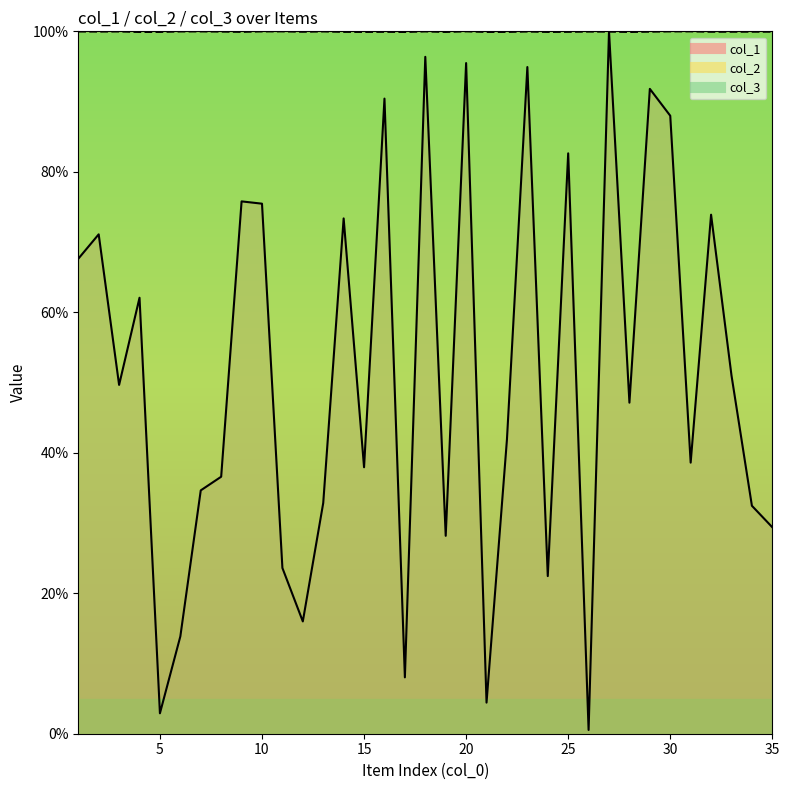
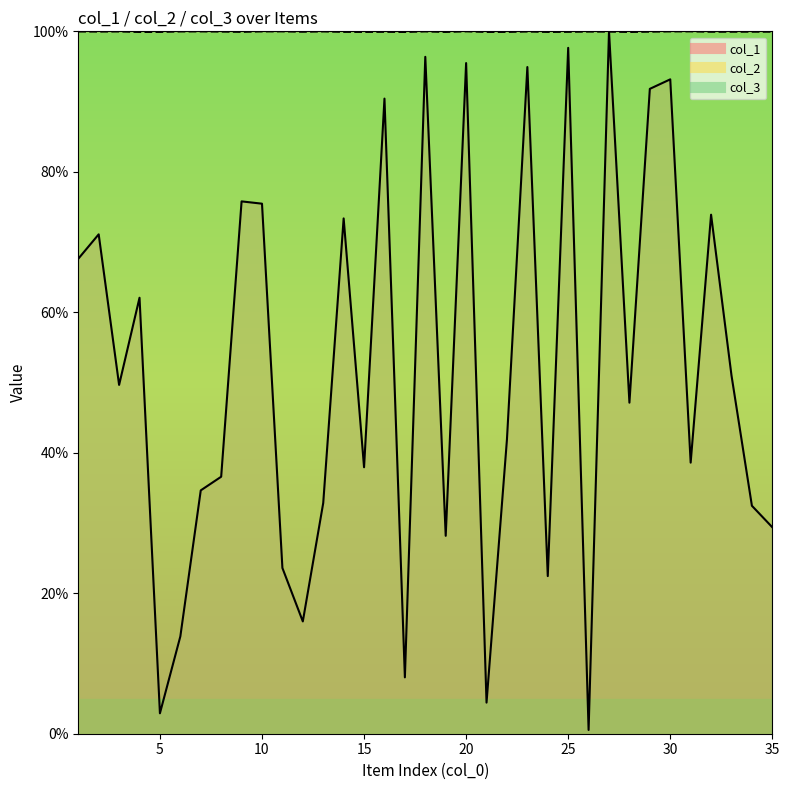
col_1, 25: 83% -> 98%
col_1, 30: 88% -> 93%
